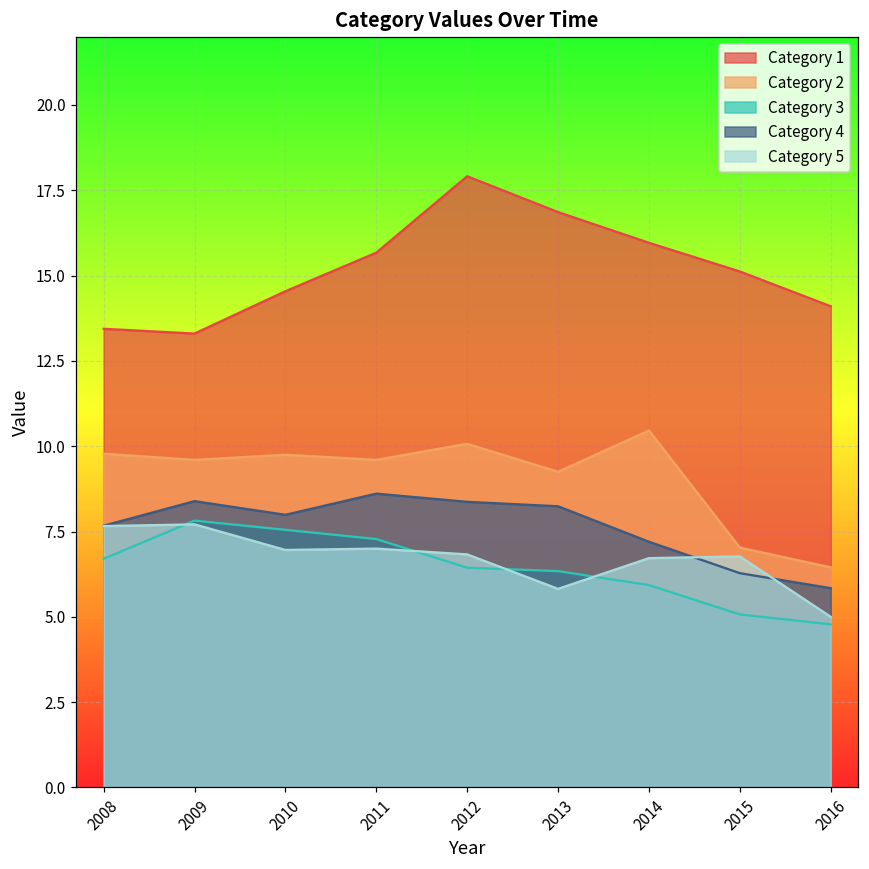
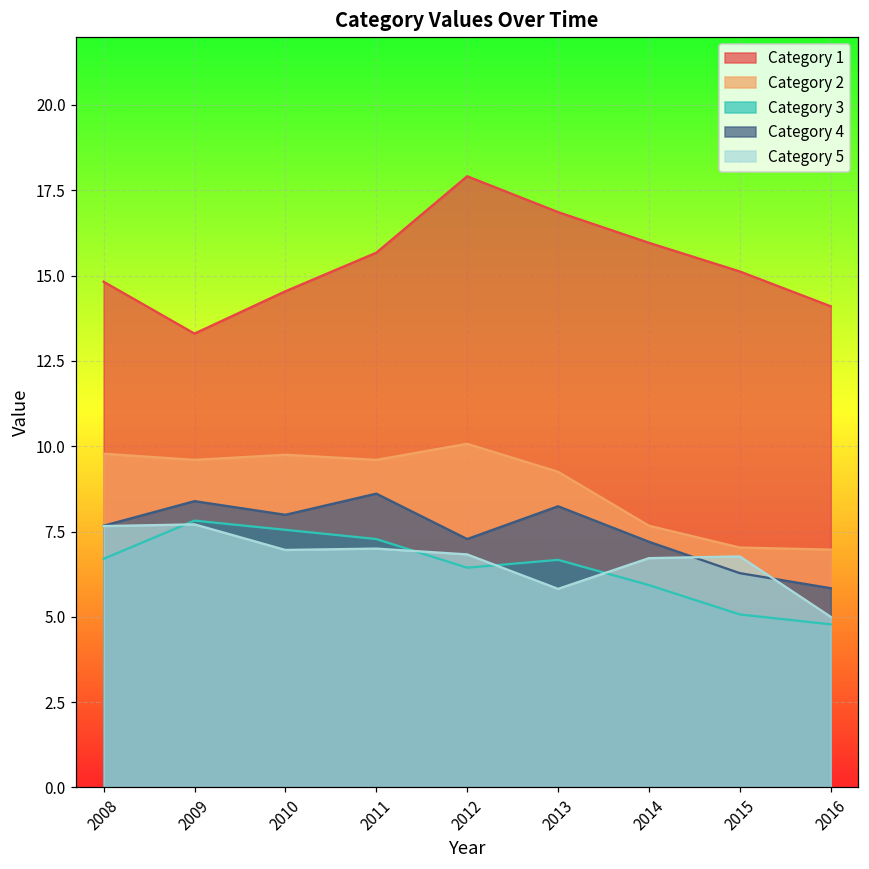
Category 1, 2008: 13.4 -> 14.8
Category 4, 2012: 8.4 -> 7.3
Category 3, 2013: 6.3 -> 6.7
Category 2, 2014: 10.5 -> 7.7
Category 2, 2016: 6.5 -> 7.0
